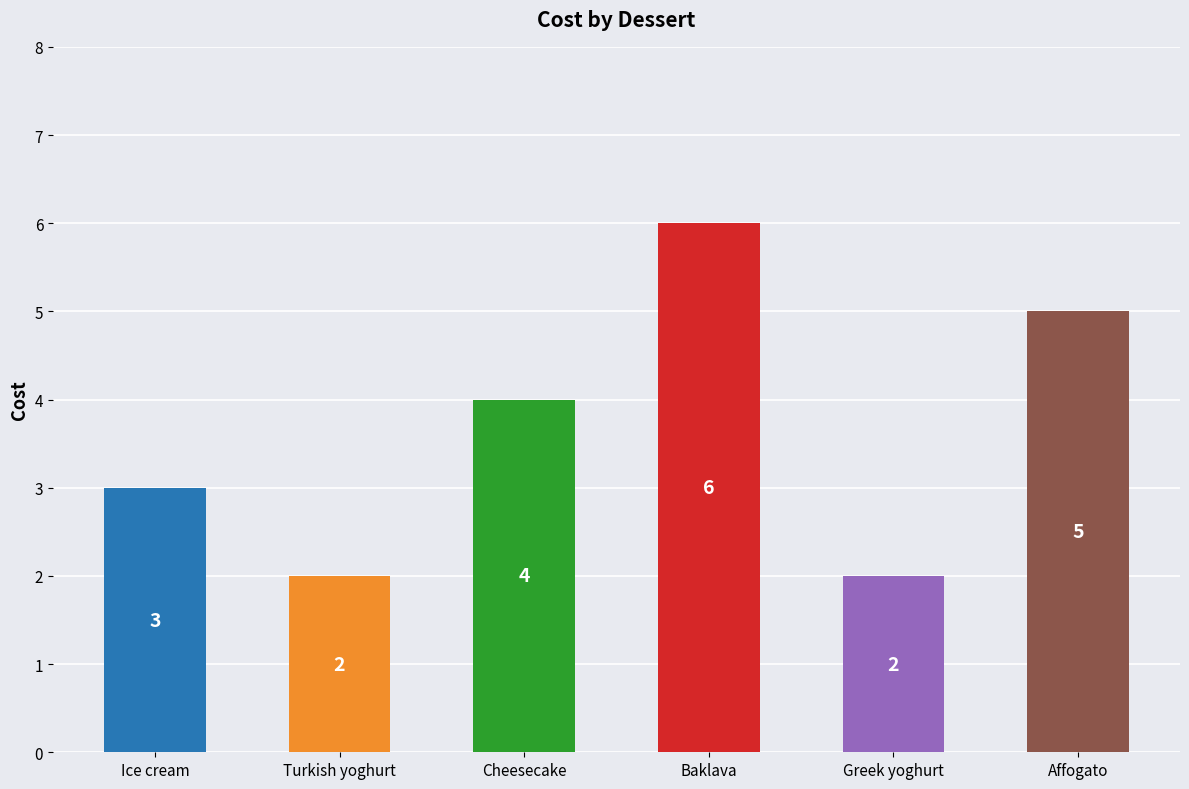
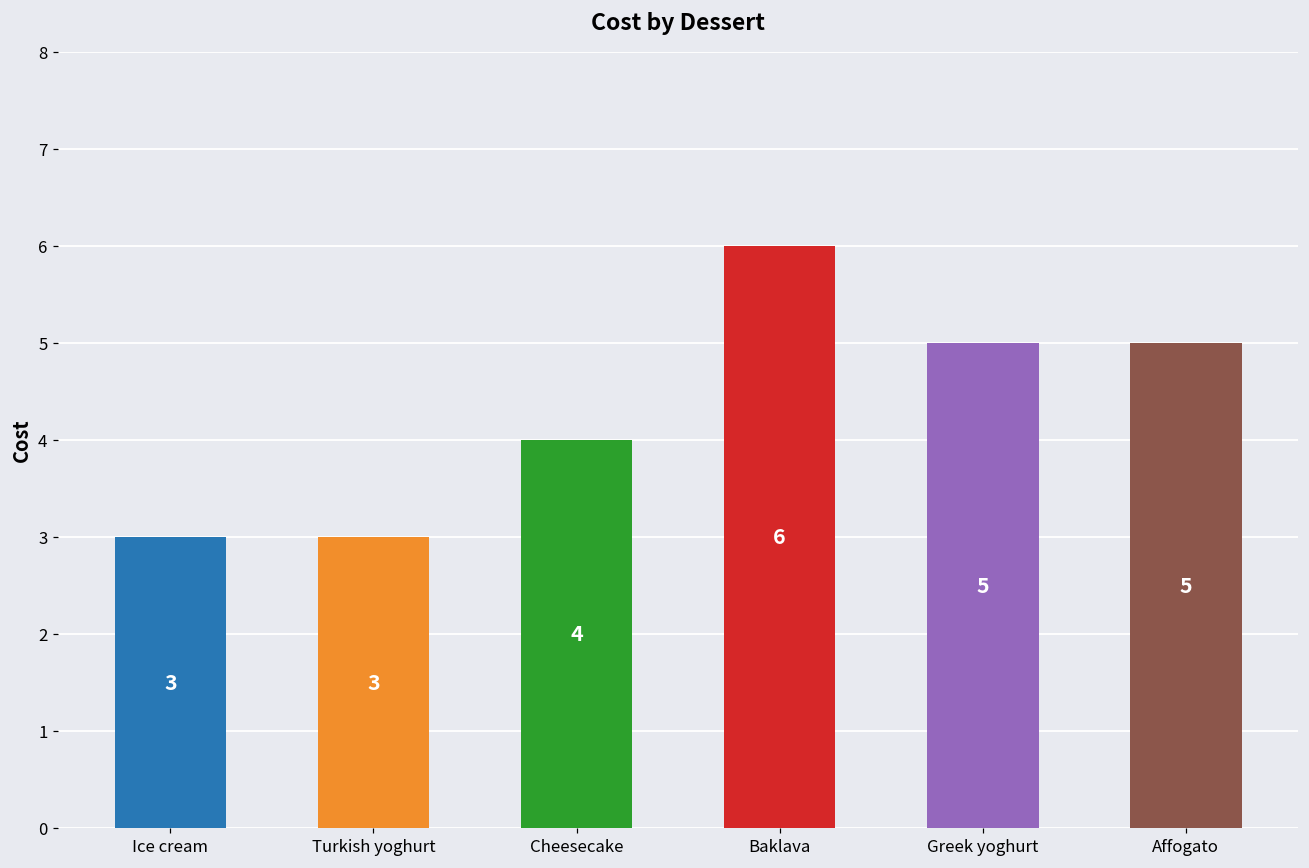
Turkish yoghurt: 2 -> 3
Greek yoghurt: 2 -> 5
